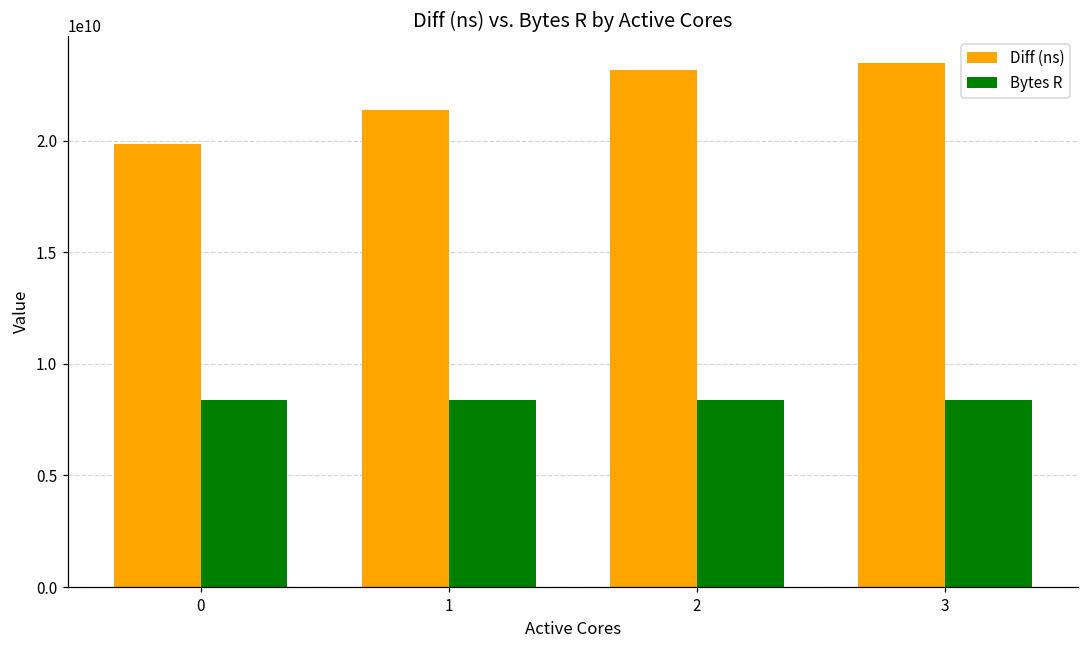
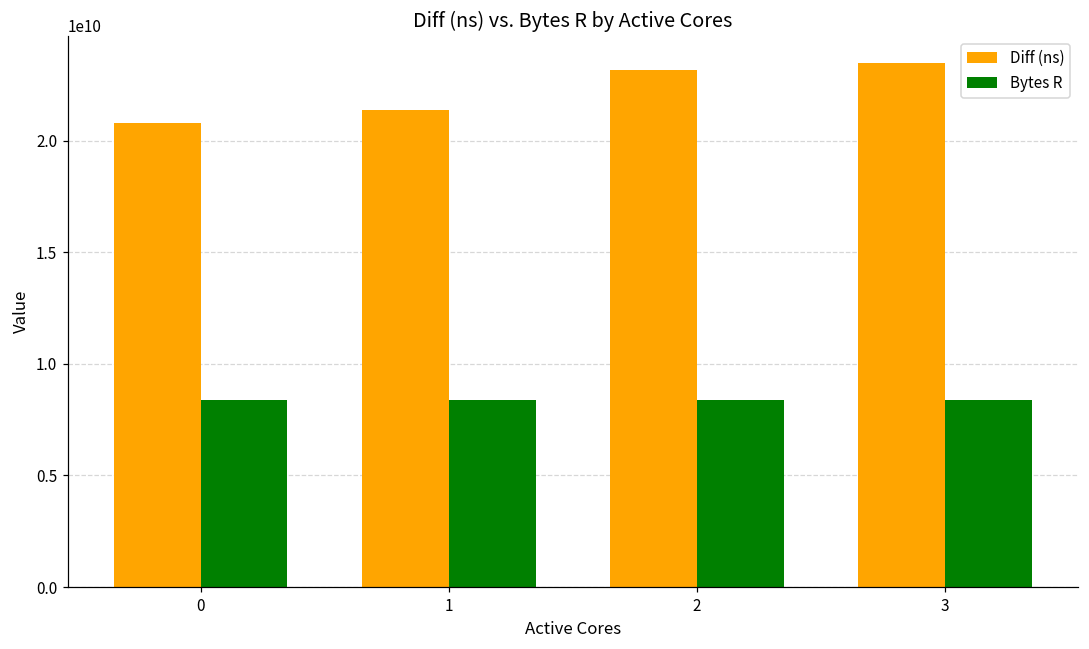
Diff (ns), 0: 19900000000 -> 20800000000
